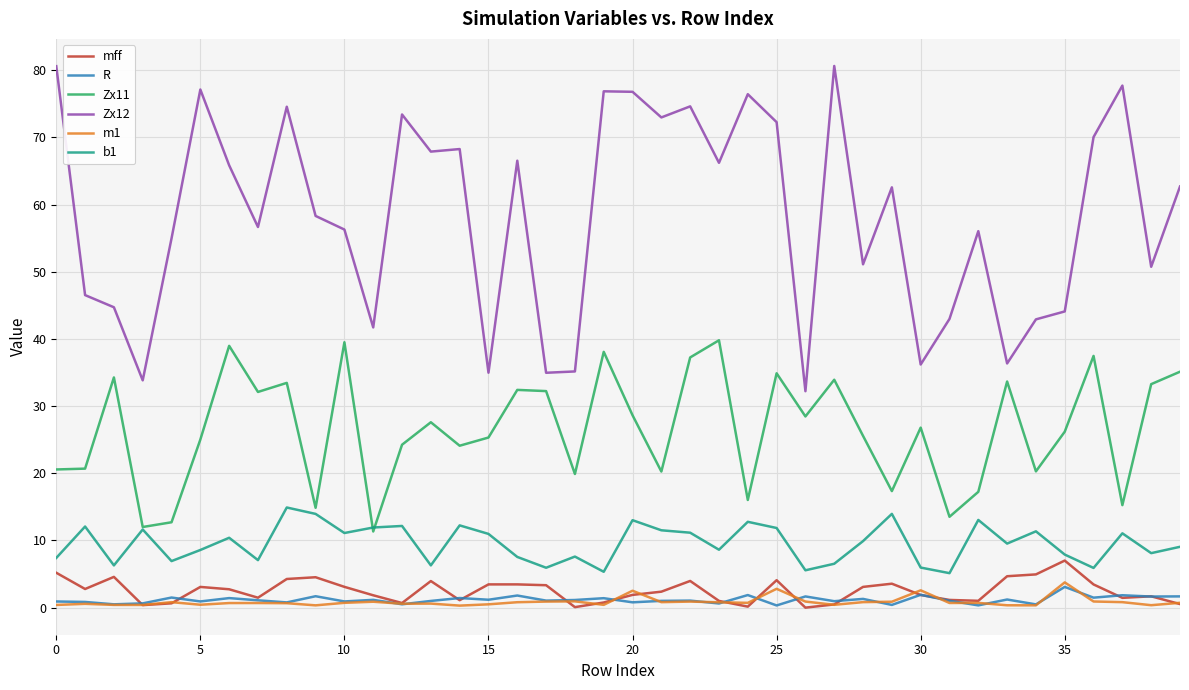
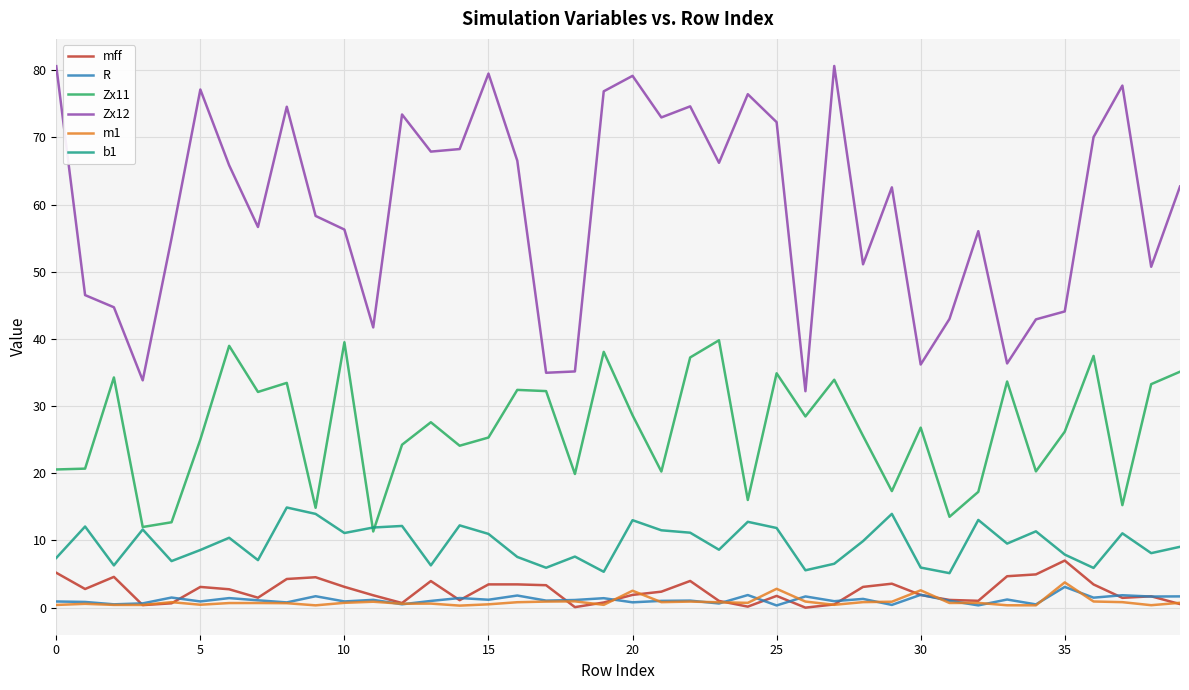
Zx12, 15: 35 -> 80
Zx12, 20: 77 -> 79
mff, 25: 4 -> 2
